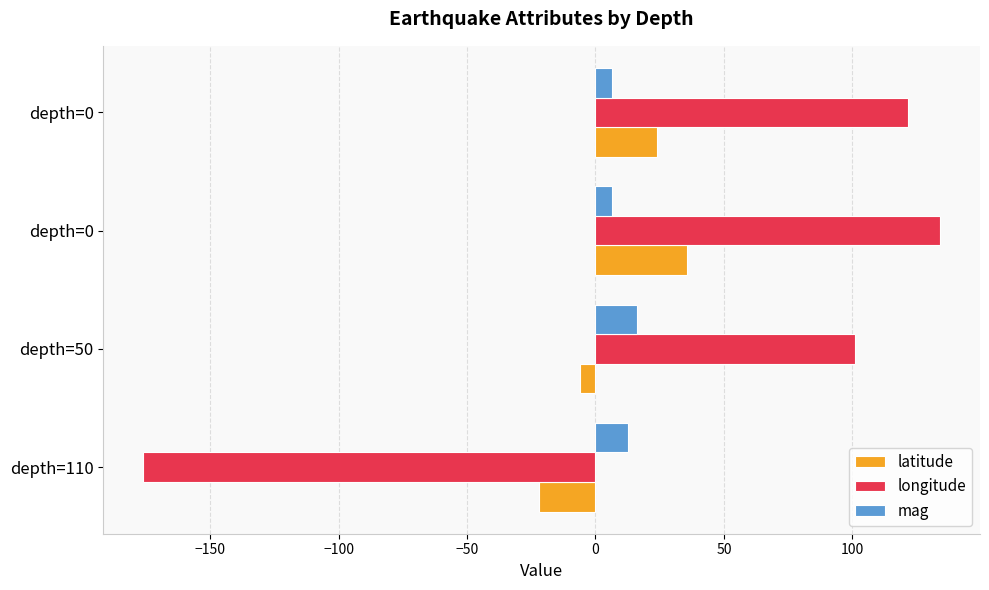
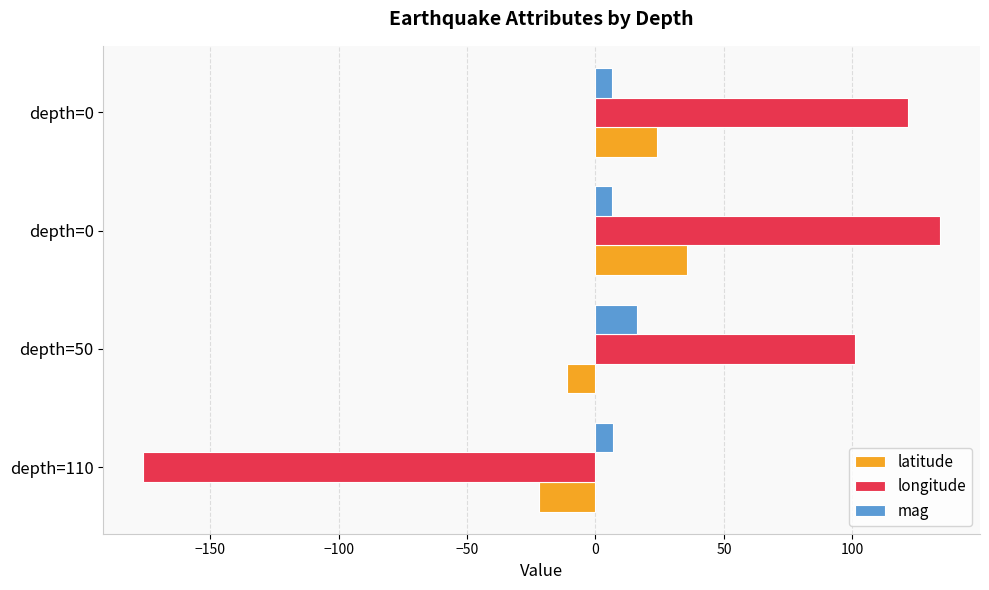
latitude, depth=50: -6 -> -11
mag, depth=110: 13 -> 7
